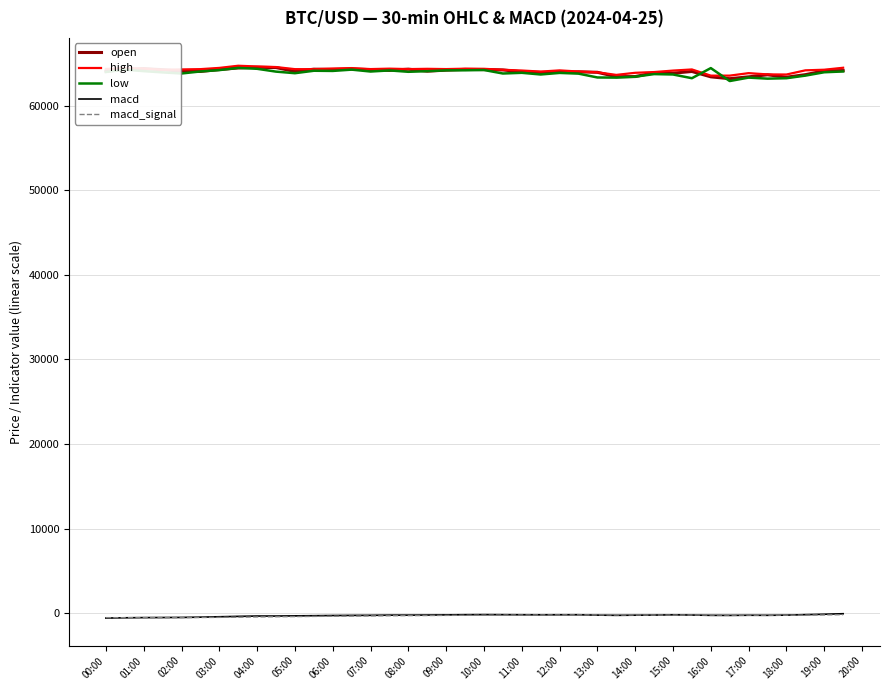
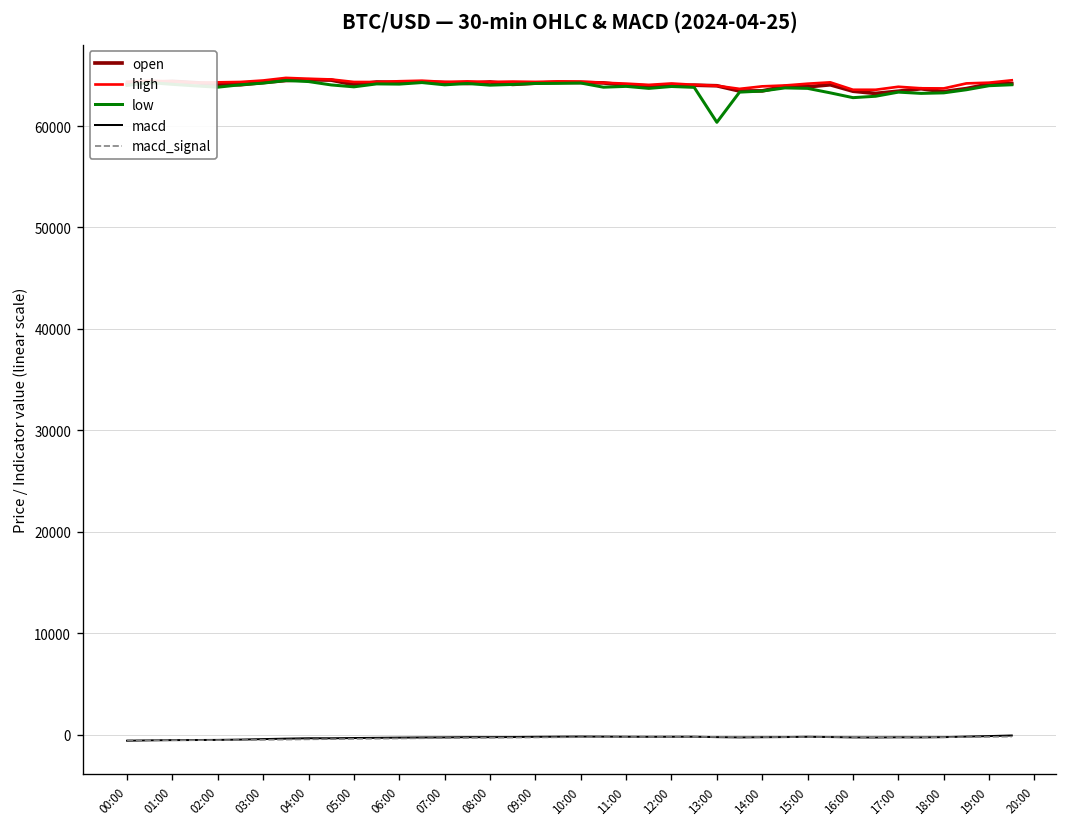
low, 13:00: 63000 -> 60000
low, 16:00: 64000 -> 63000
